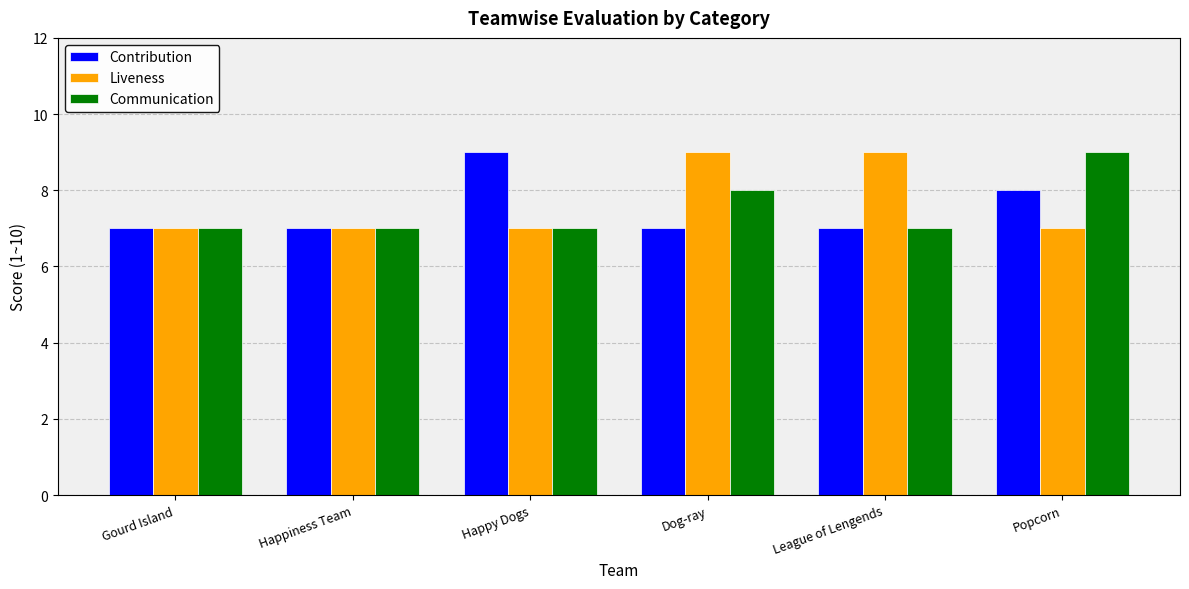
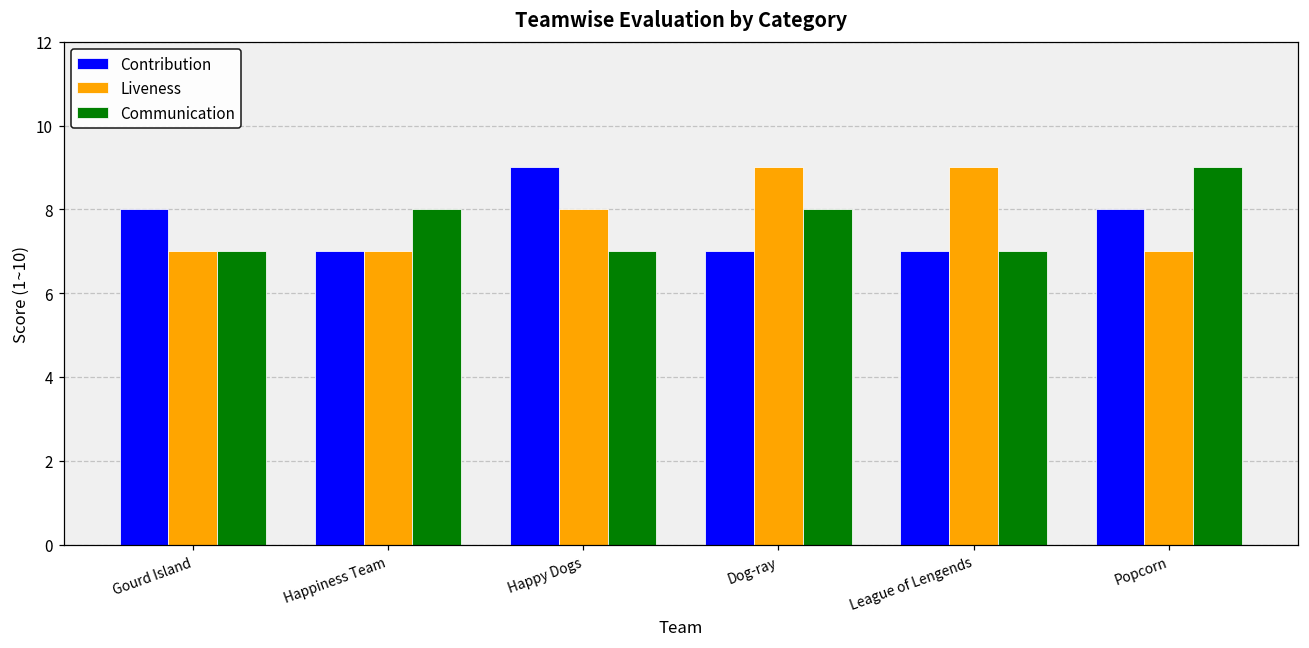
Contribution, Gourd Island: 7 -> 8
Communication, Happiness Team: 7 -> 8
Liveness, Happy Dogs: 7 -> 8
